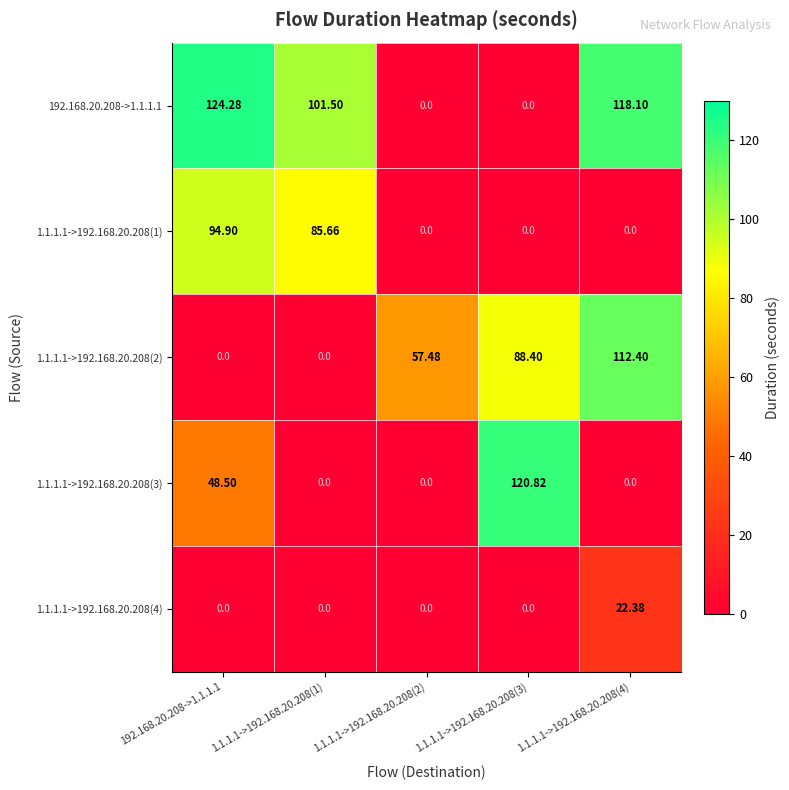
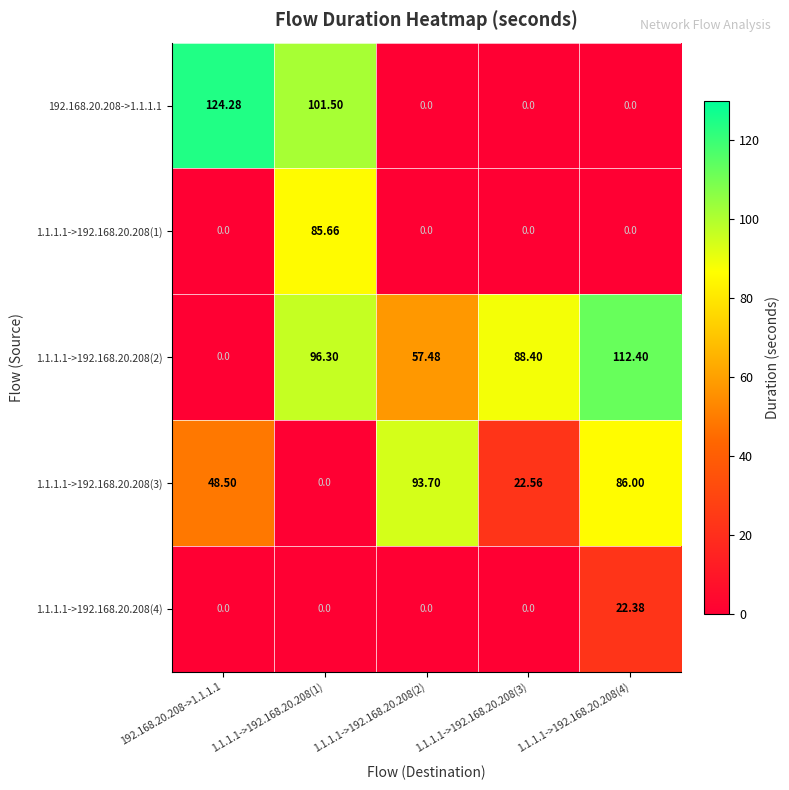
192.168.20.208->1.1.1.1, 1.1.1.1->192.168.20.208(4): 118.10 -> 0.0
1.1.1.1->192.168.20.208(1), 192.168.20.208->1.1.1.1: 94.90 -> 0.0
1.1.1.1->192.168.20.208(2), 1.1.1.1->192.168.20.208(1): 0.0 -> 96.30
1.1.1.1->192.168.20.208(3), 1.1.1.1->192.168.20.208(2): 0.0 -> 93.70
1.1.1.1->192.168.20.208(3), 1.1.1.1->192.168.20.208(3): 120.82 -> 22.56
1.1.1.1->192.168.20.208(3), 1.1.1.1->192.168.20.208(4): 0.0 -> 86.00
